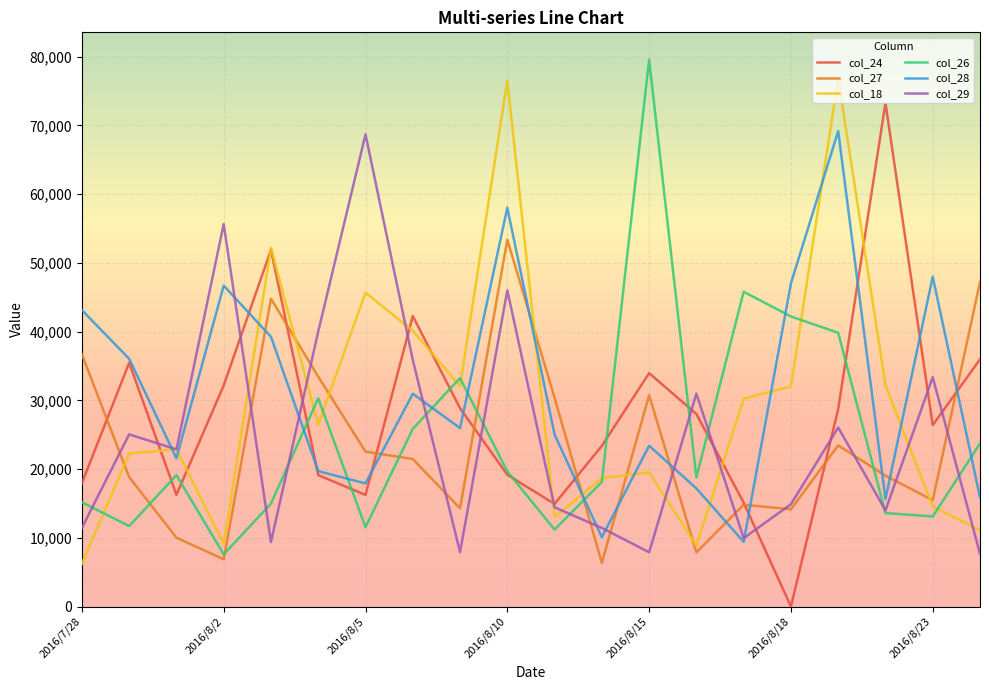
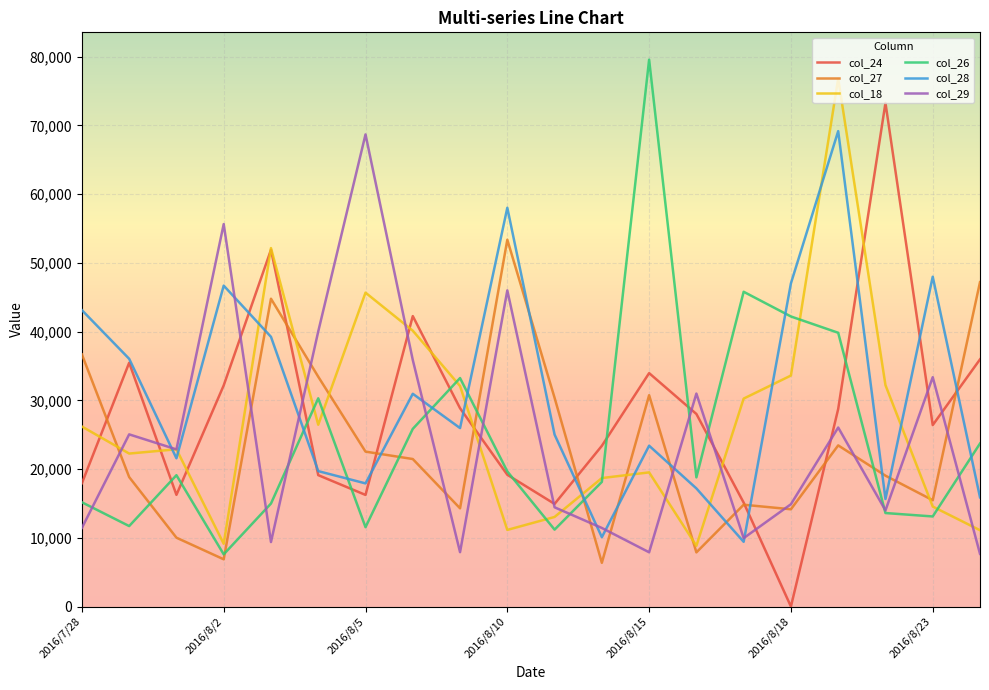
col_18, 2016/7/28: 6,000 -> 26,000
col_18, 2016/8/10: 77,000 -> 11,000
col_18, 2016/8/18: 32,000 -> 34,000
